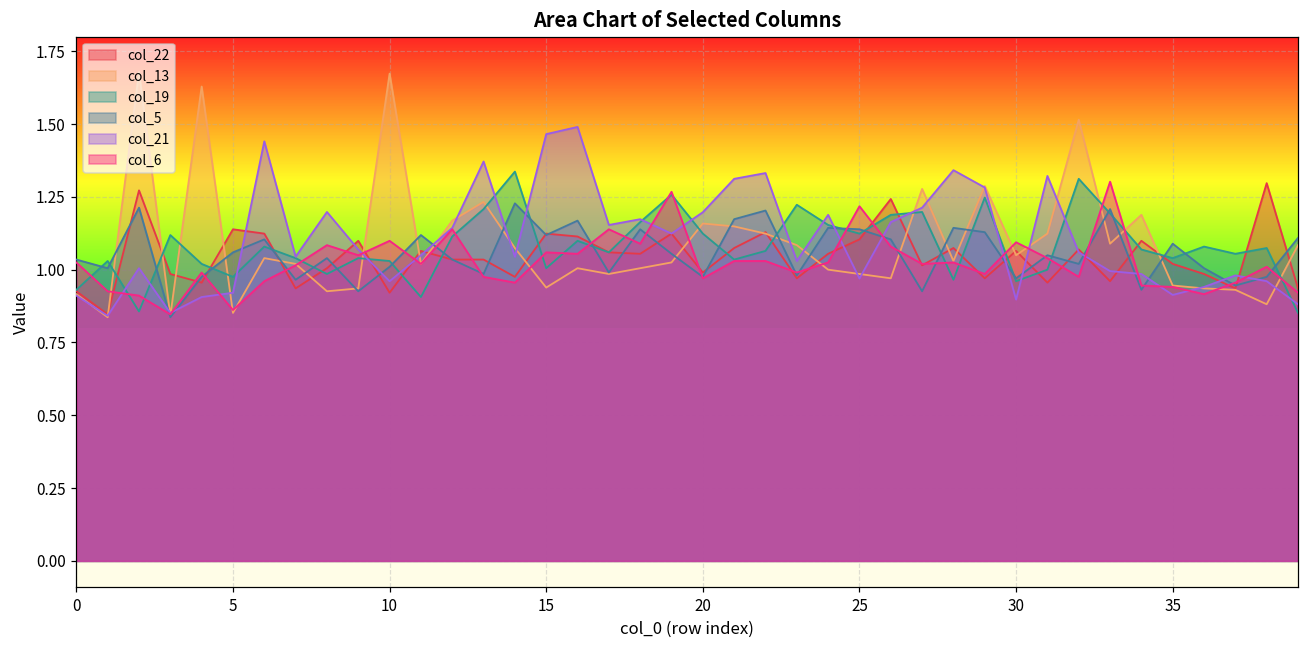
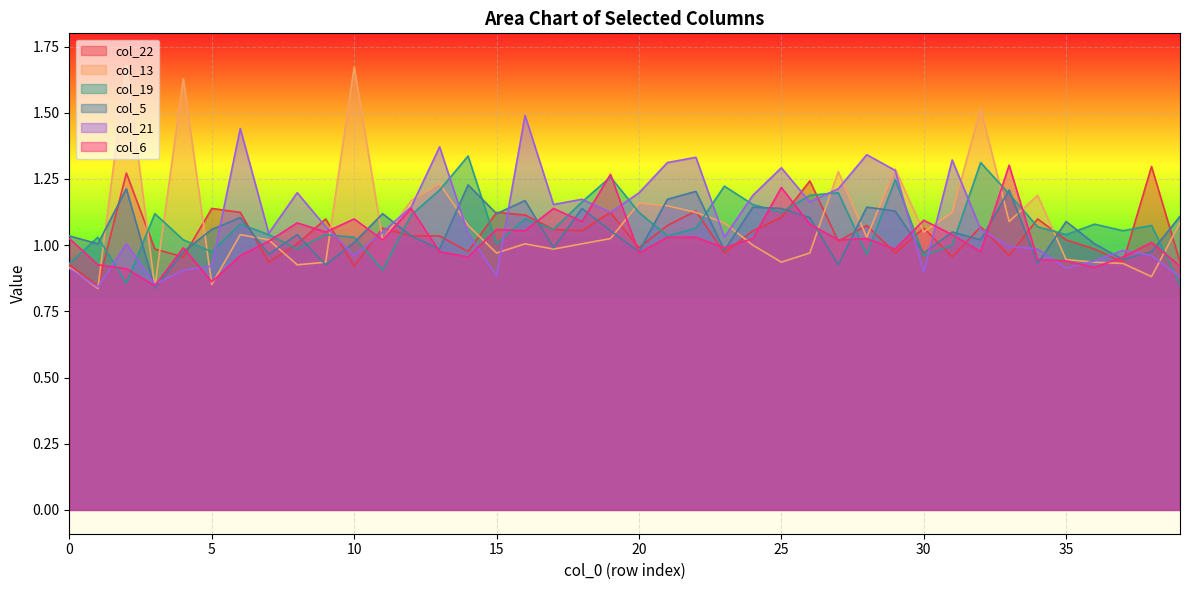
col_13, 15: 0.94 -> 0.97
col_21, 15: 1.47 -> 0.89
col_13, 25: 0.99 -> 0.94
col_21, 25: 0.97 -> 1.29
